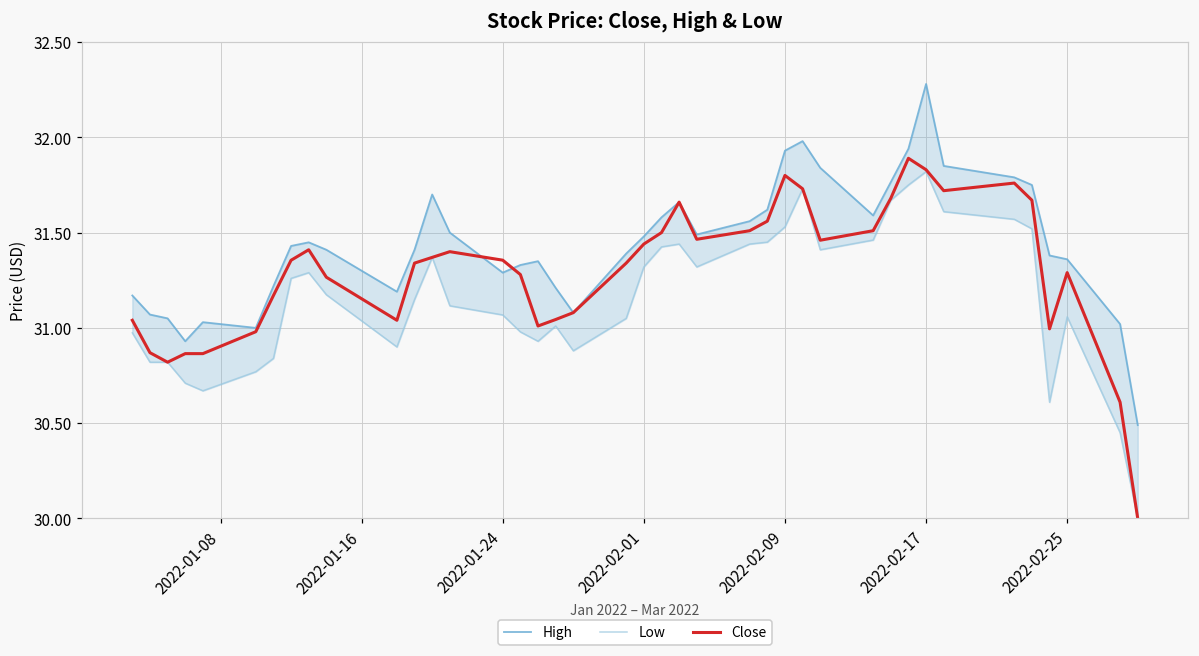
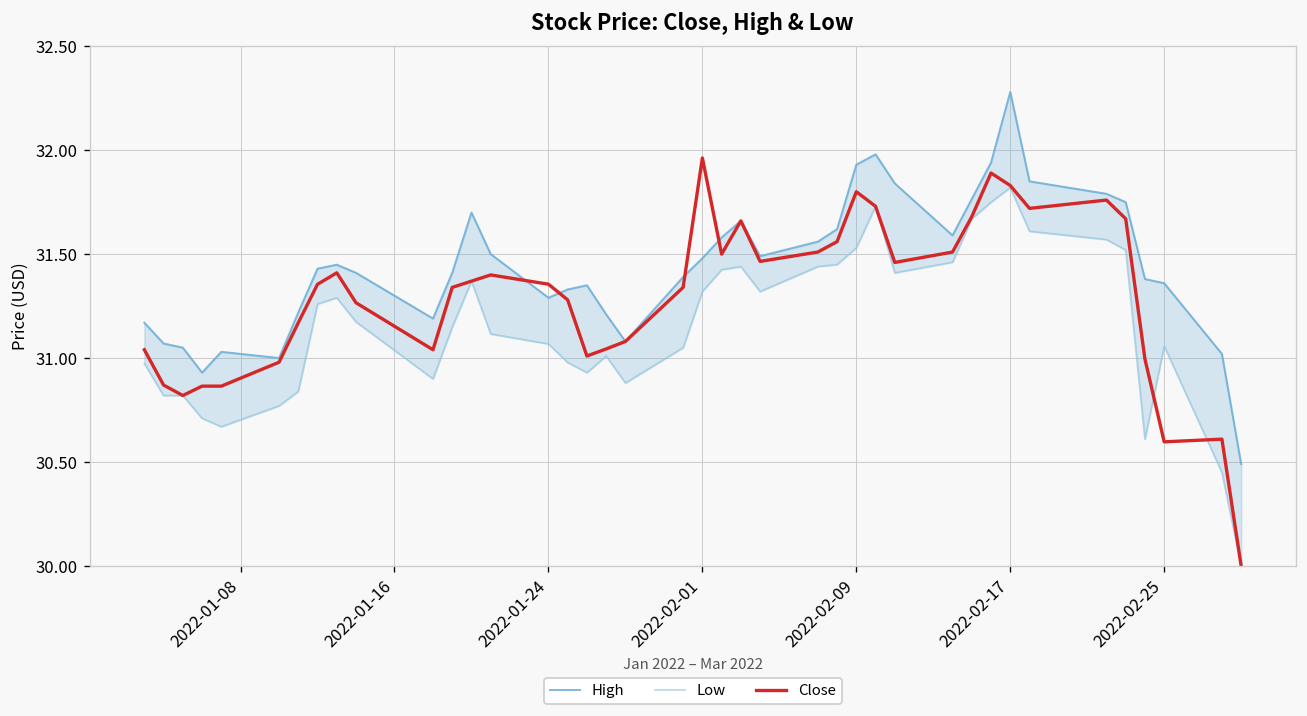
Close, 2022-02-01: 31.44 -> 31.96
Close, 2022-02-25: 31.29 -> 30.60
